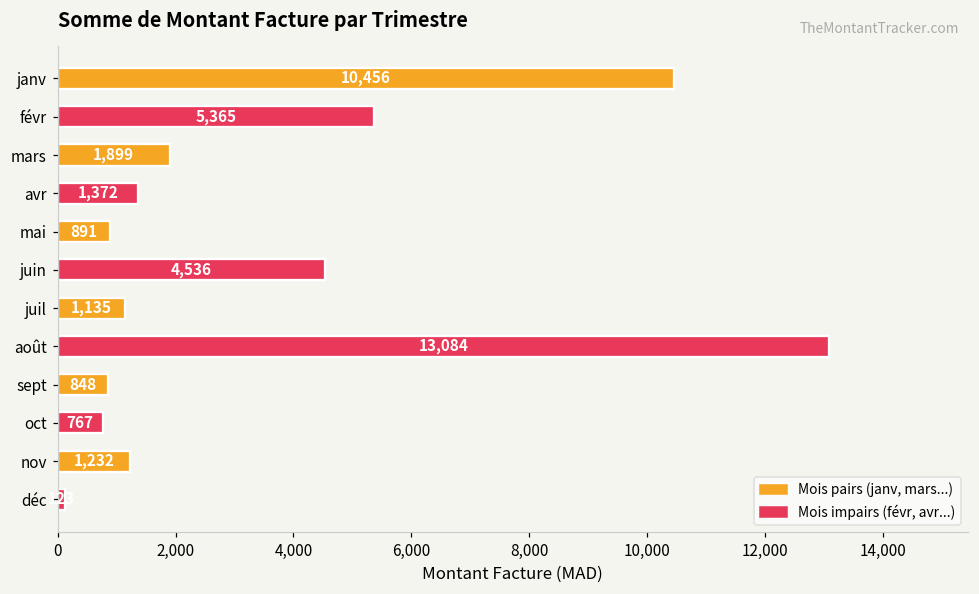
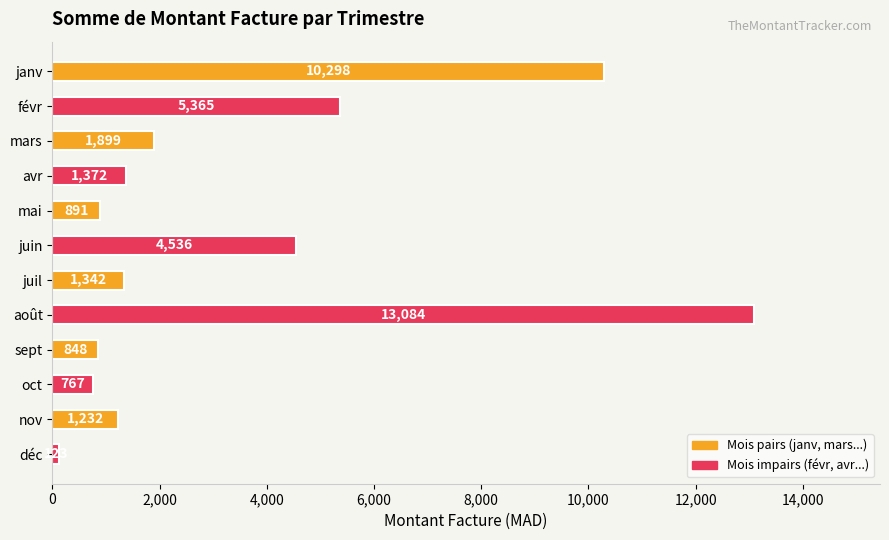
janv: 10,456 -> 10,298
juil: 1,135 -> 1,342
